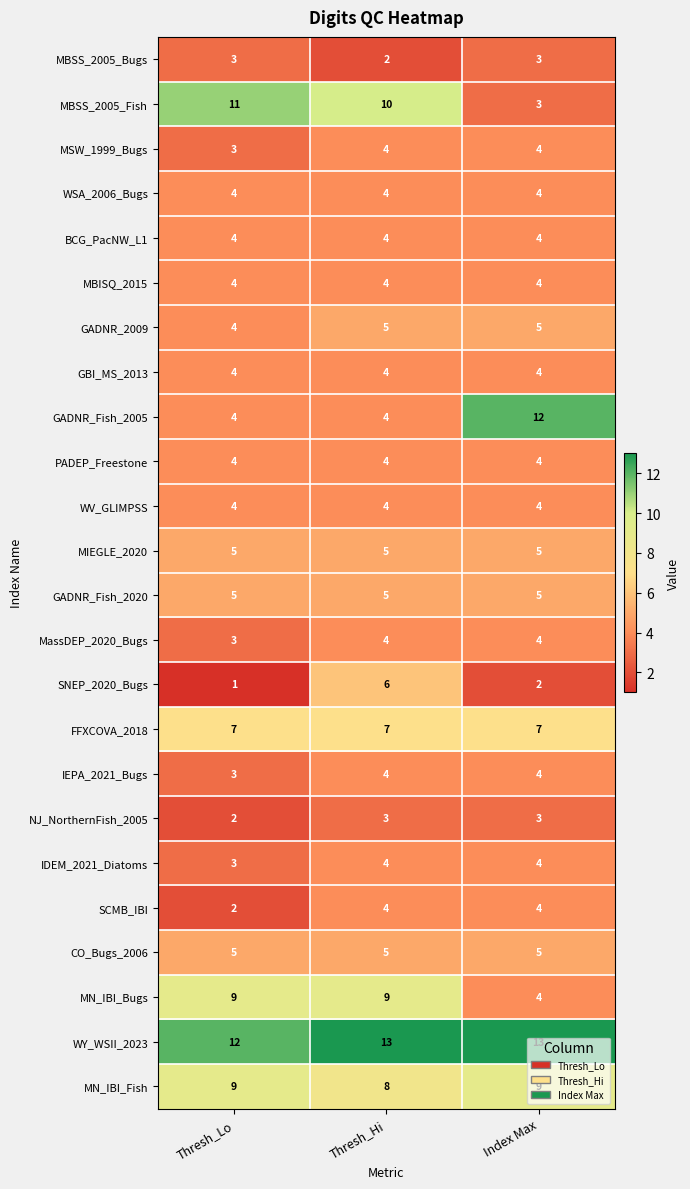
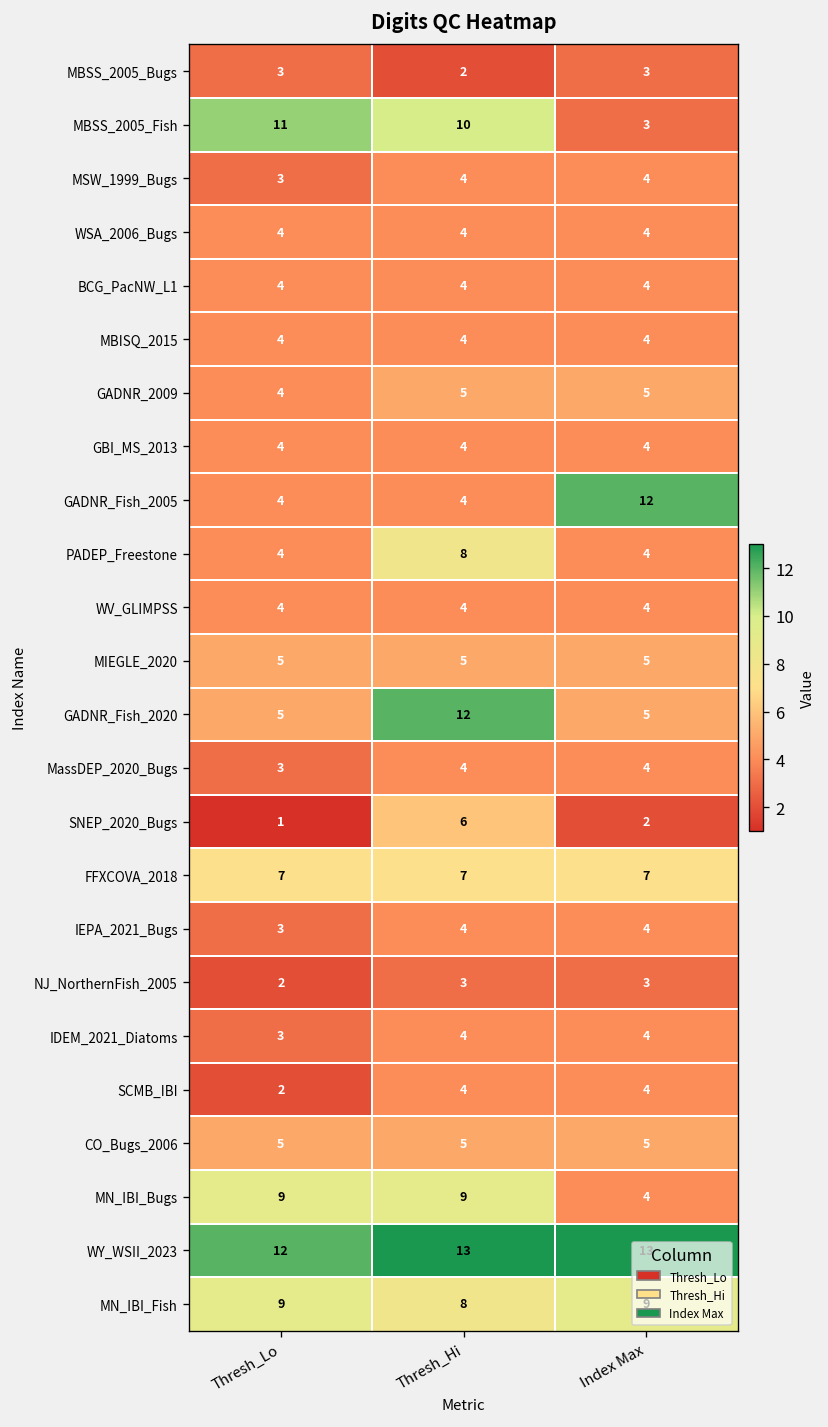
PADEP_Freestone, Thresh_Hi: 4 -> 8
GADNR_Fish_2020, Thresh_Hi: 5 -> 12
